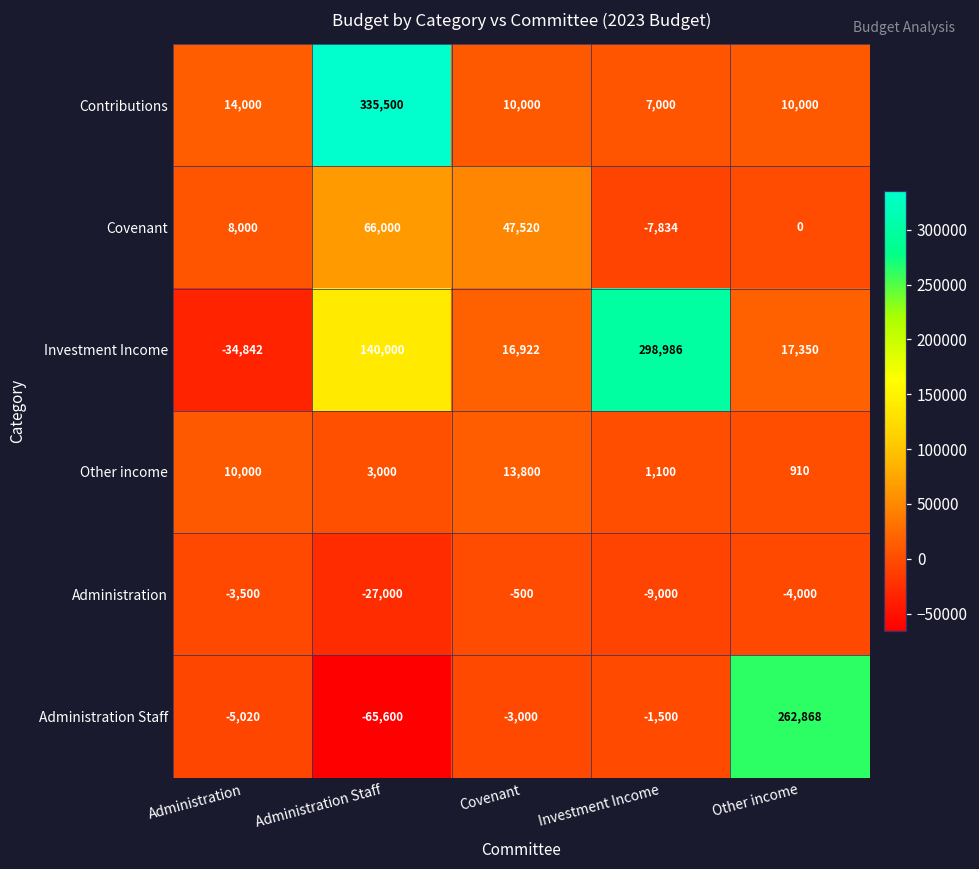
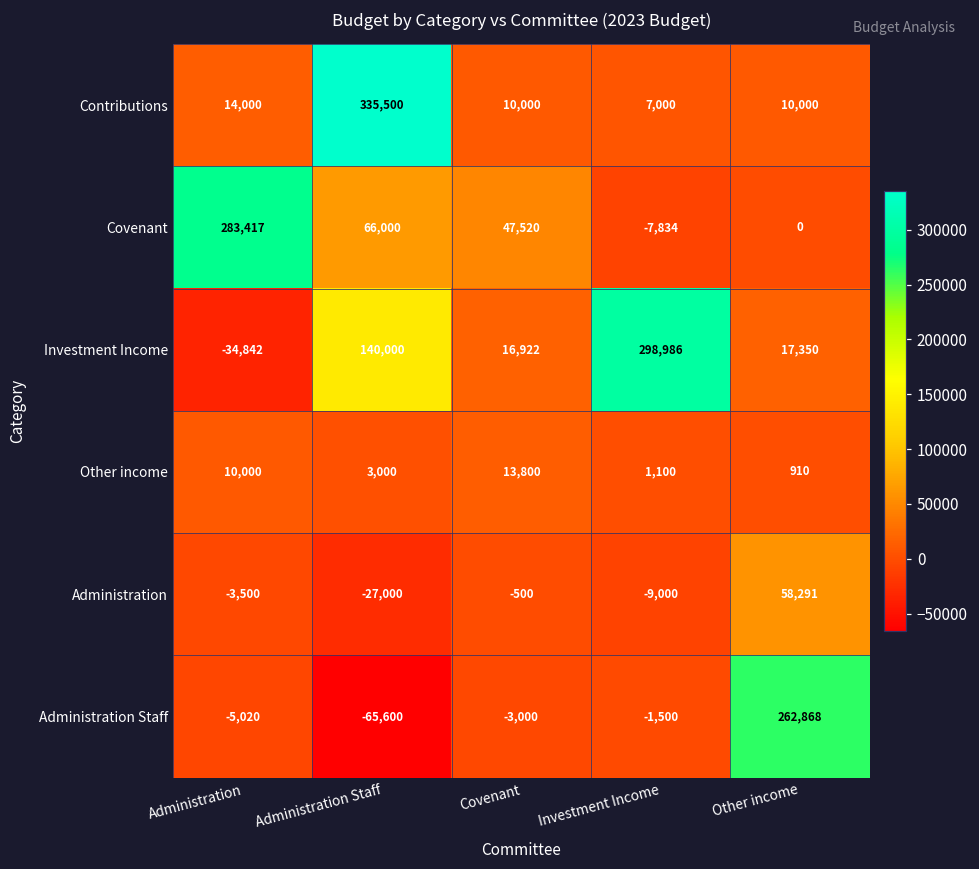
Covenant, Administration: 8,000 -> 283,417
Administration, Other income: -4,000 -> 58,291
